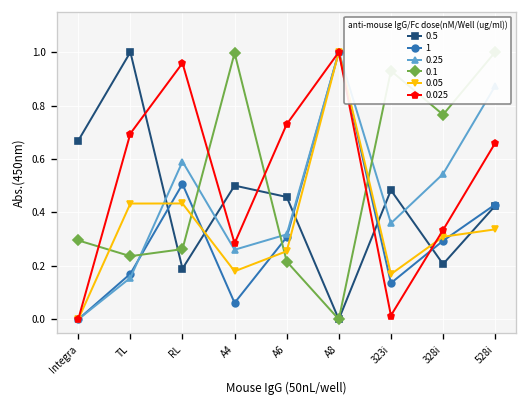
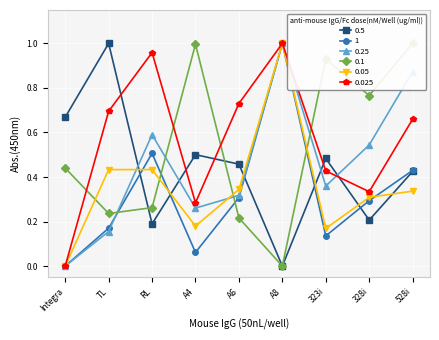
0.1, Integra: 0.30 -> 0.44
0.05, A6: 0.25 -> 0.34
0.025, 323i: 0.01 -> 0.43
